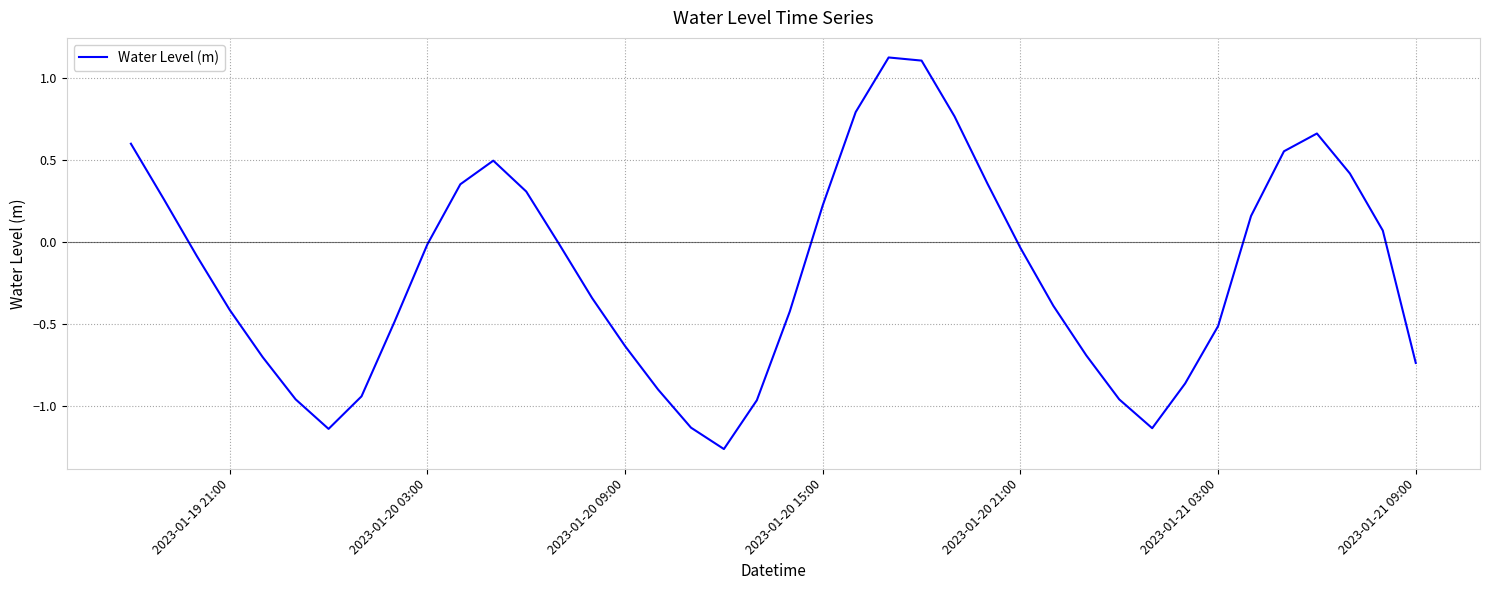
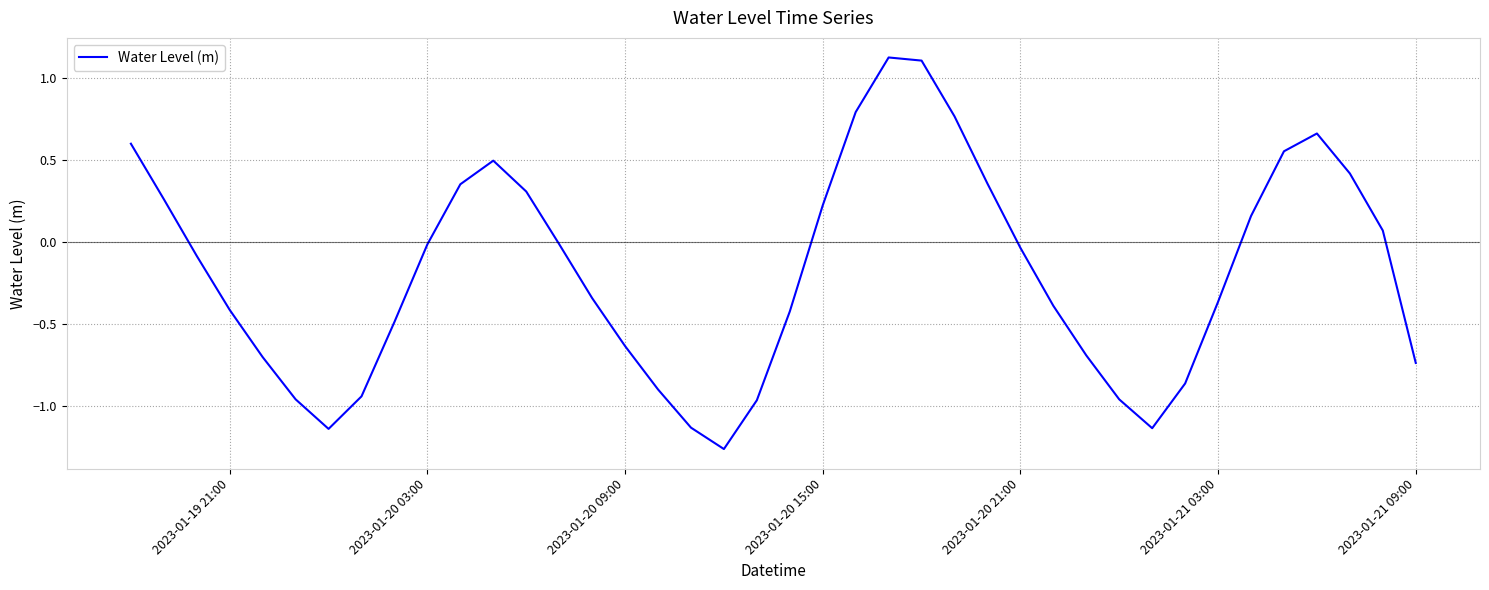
2023-01-21 03:00: -0.51 -> -0.37
